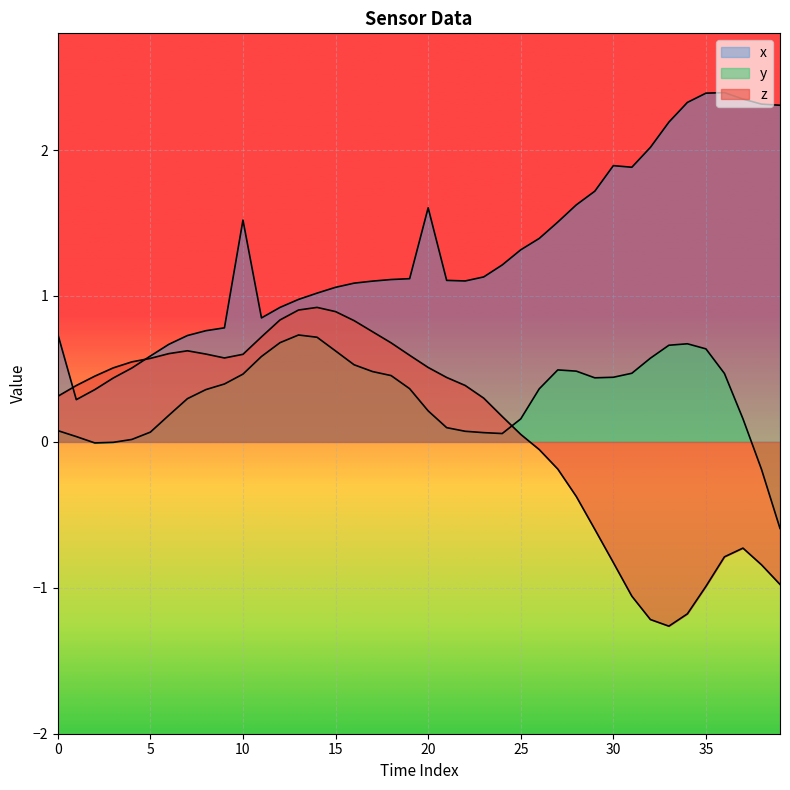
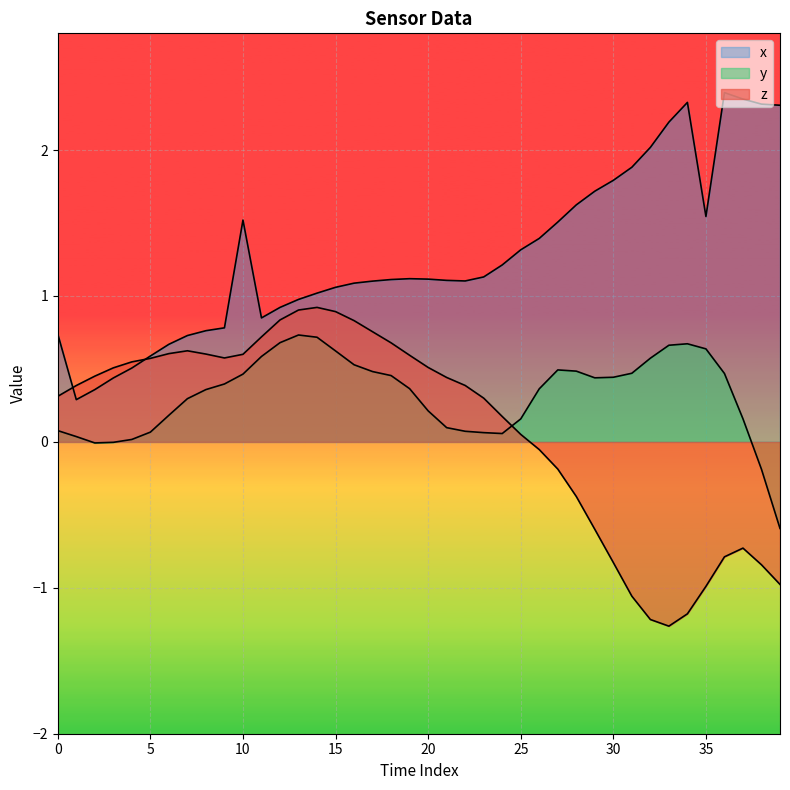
x, 20: 1.60 -> 1.12
x, 30: 1.89 -> 1.79
x, 35: 2.39 -> 1.54
